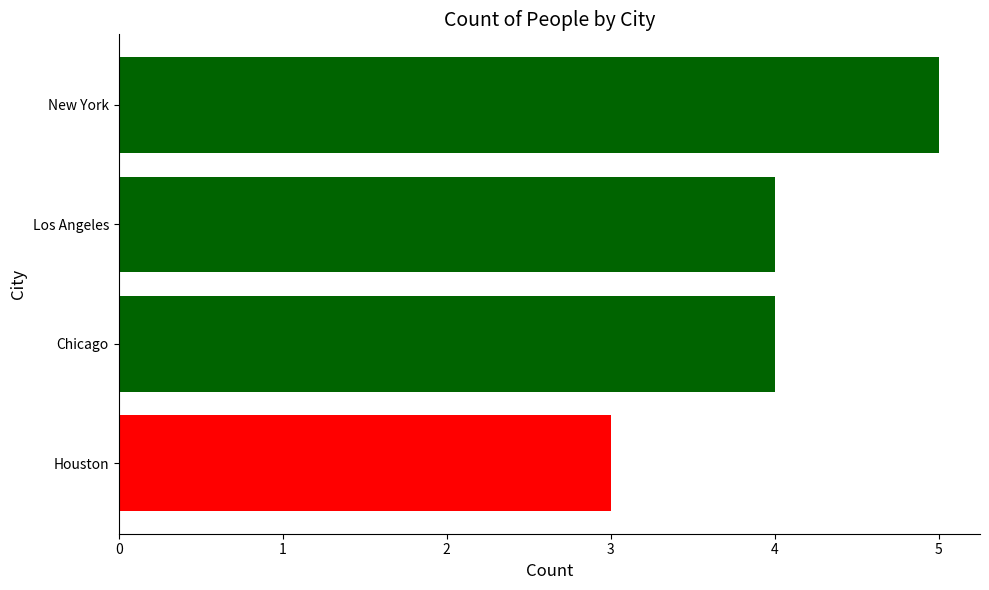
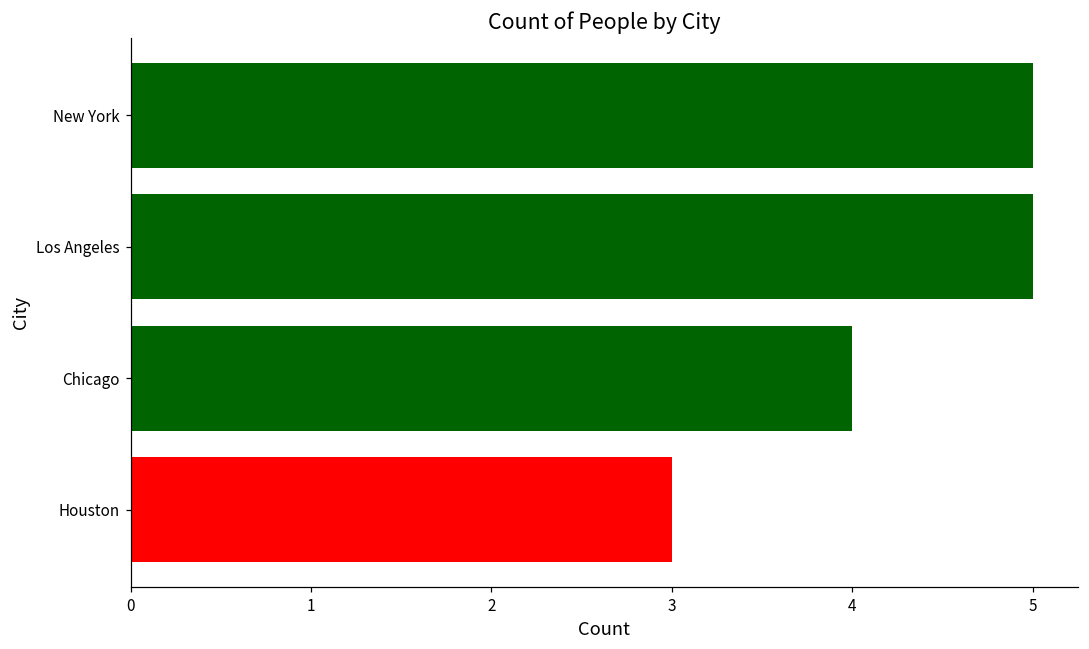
Los Angeles: 4 -> 5
